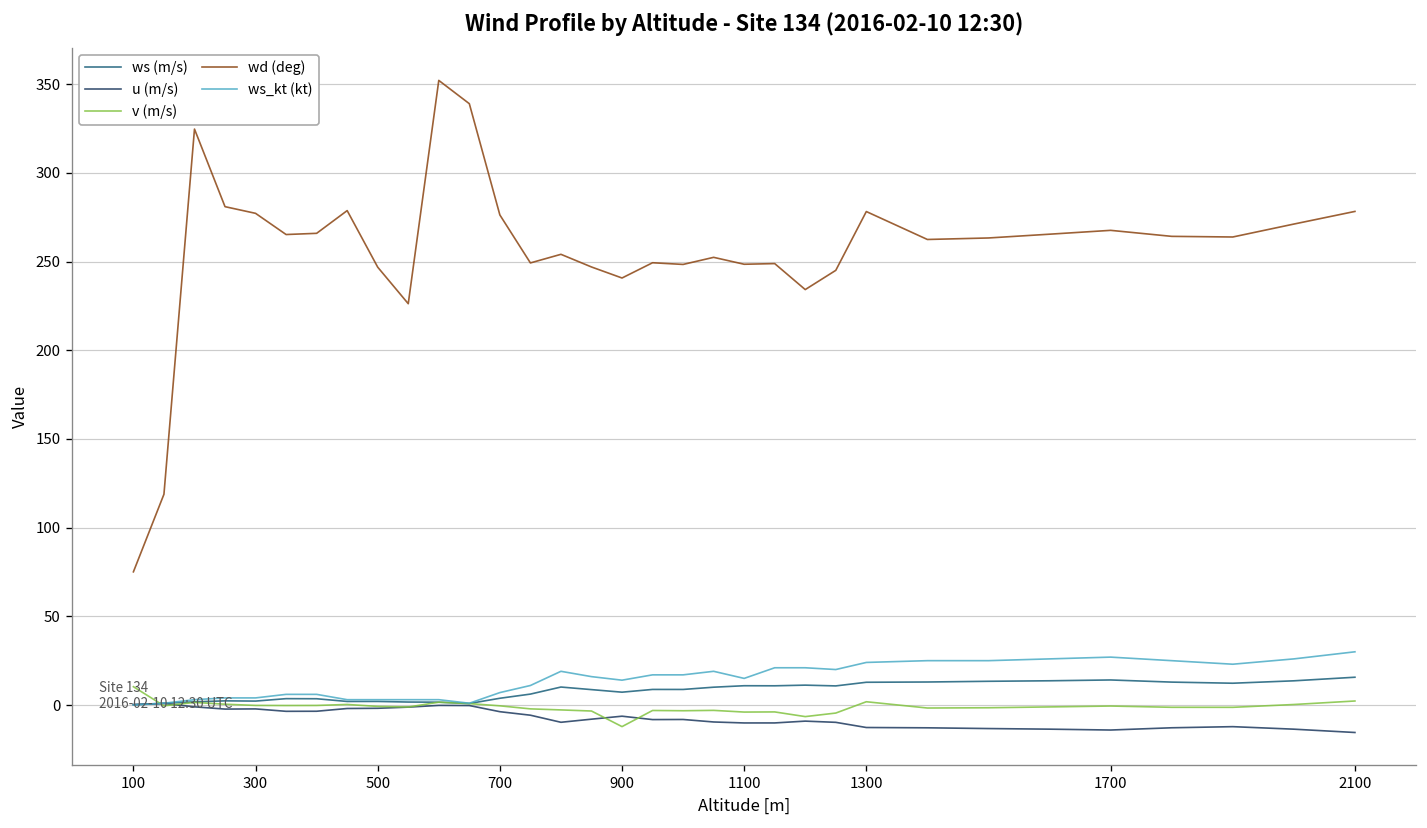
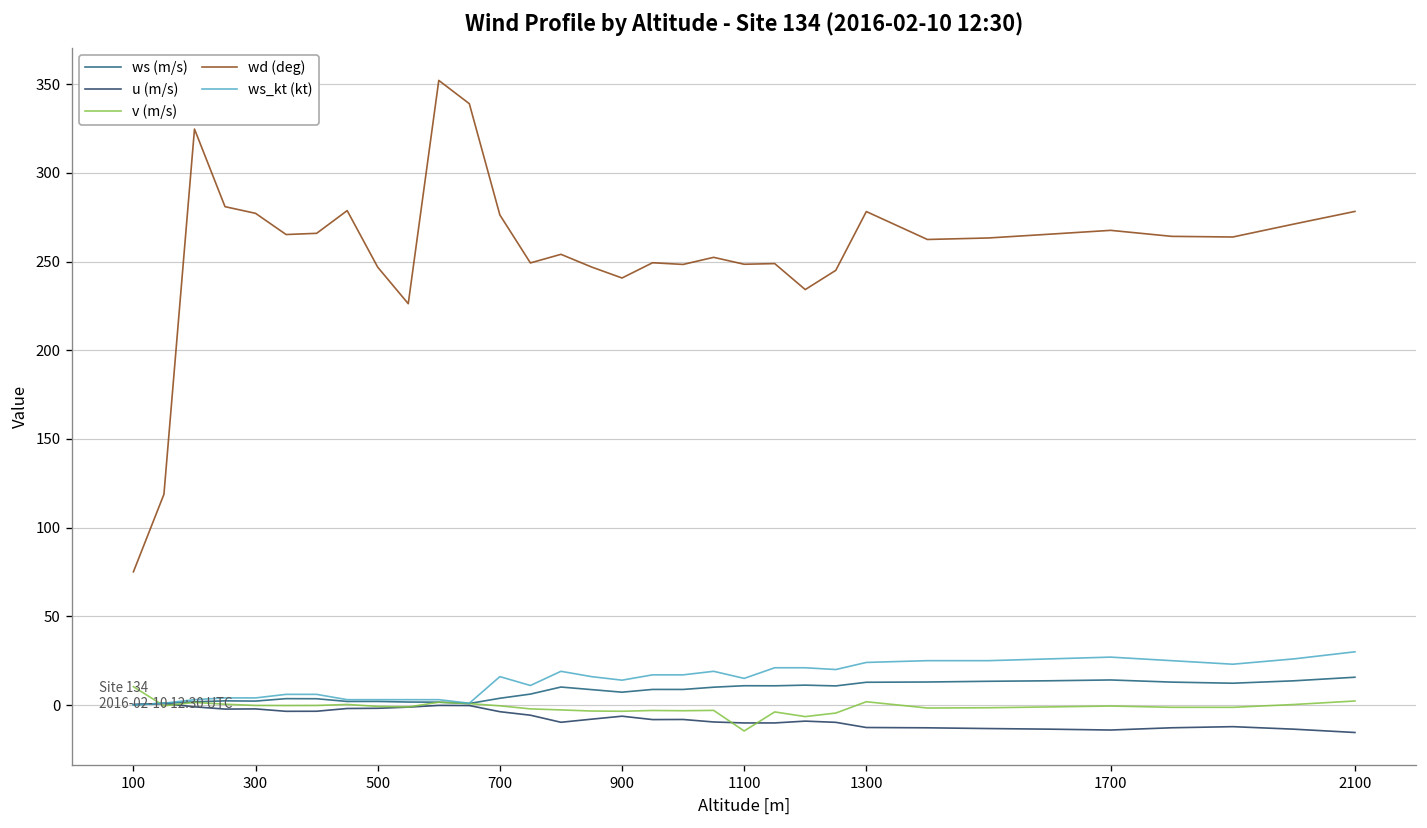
ws_kt (kt), 700: 7 -> 16
v (m/s), 900: -12 -> -4
v (m/s), 1100: -4 -> -15
